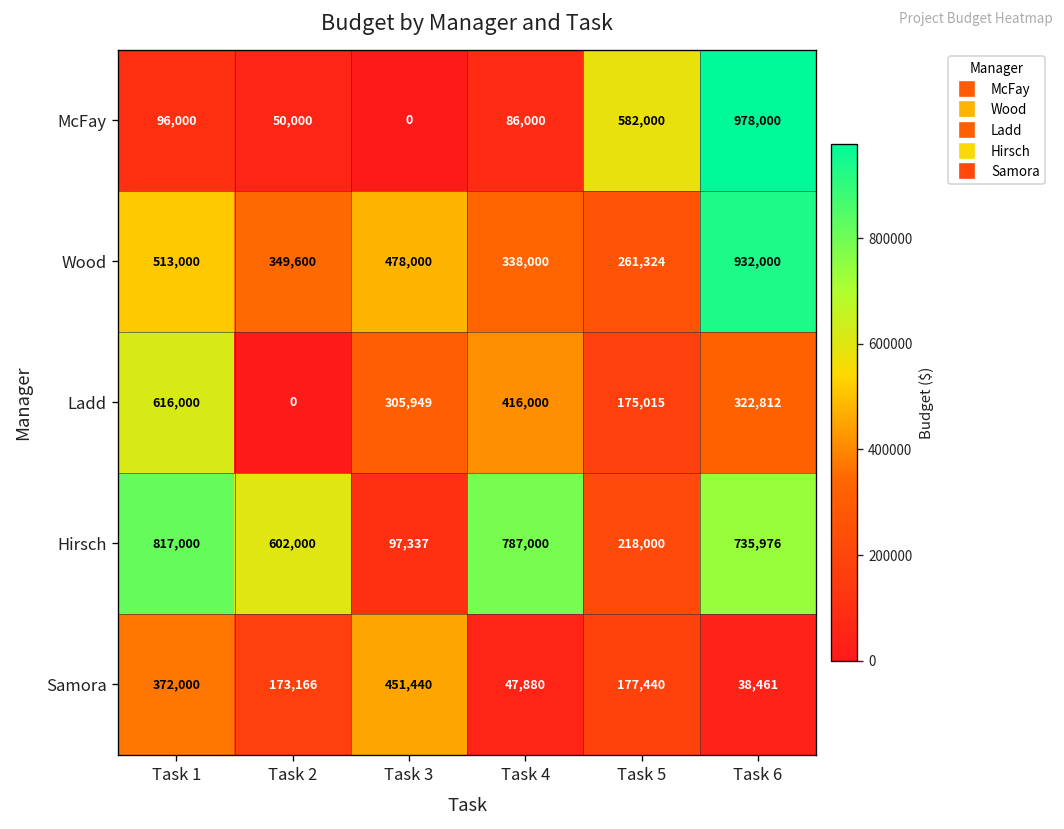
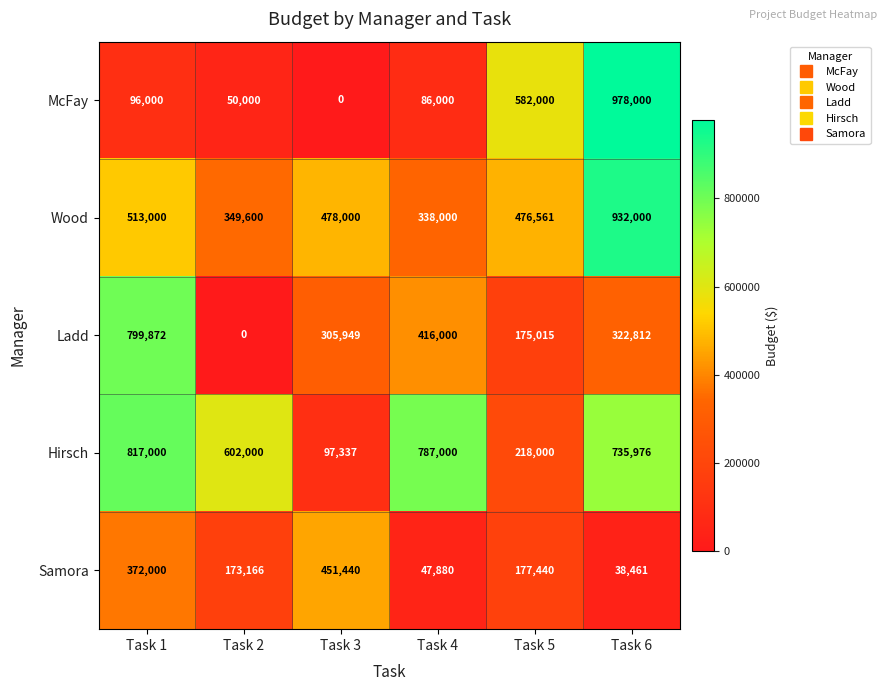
Wood, Task 5: 261,324 -> 476,561
Ladd, Task 1: 616,000 -> 799,872
